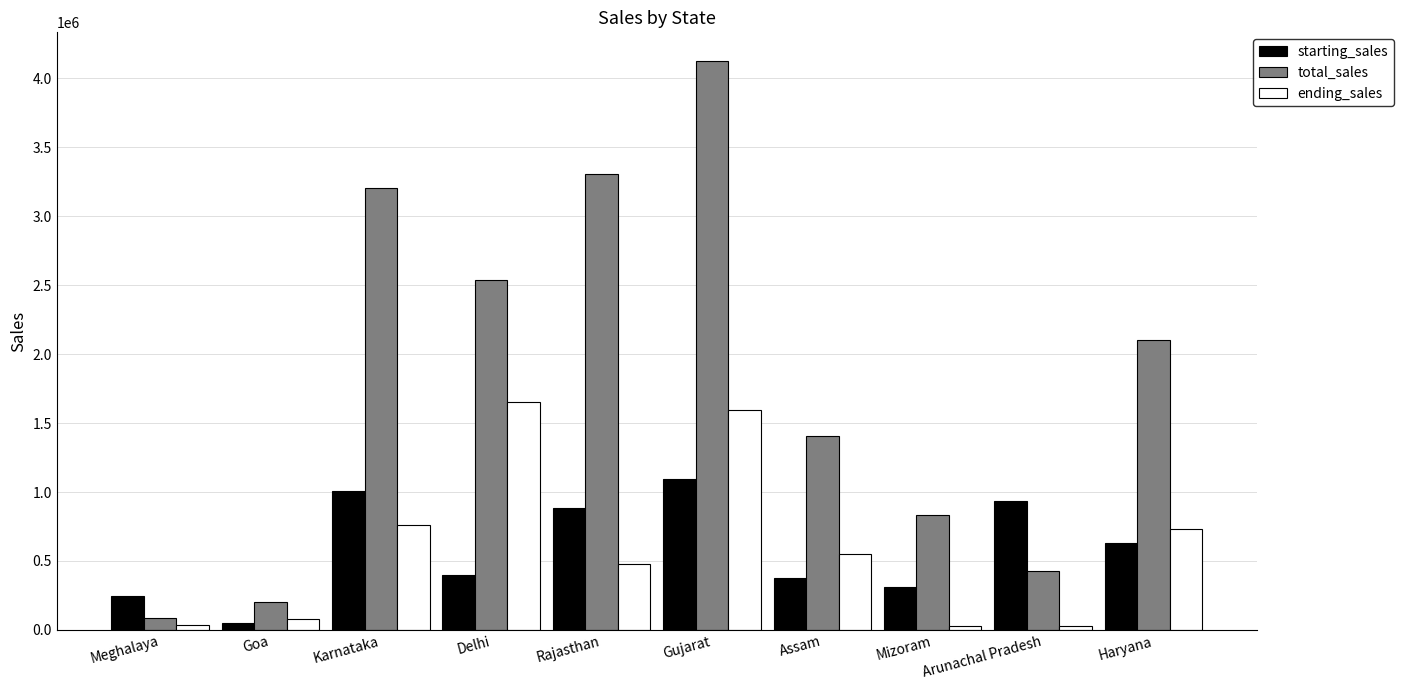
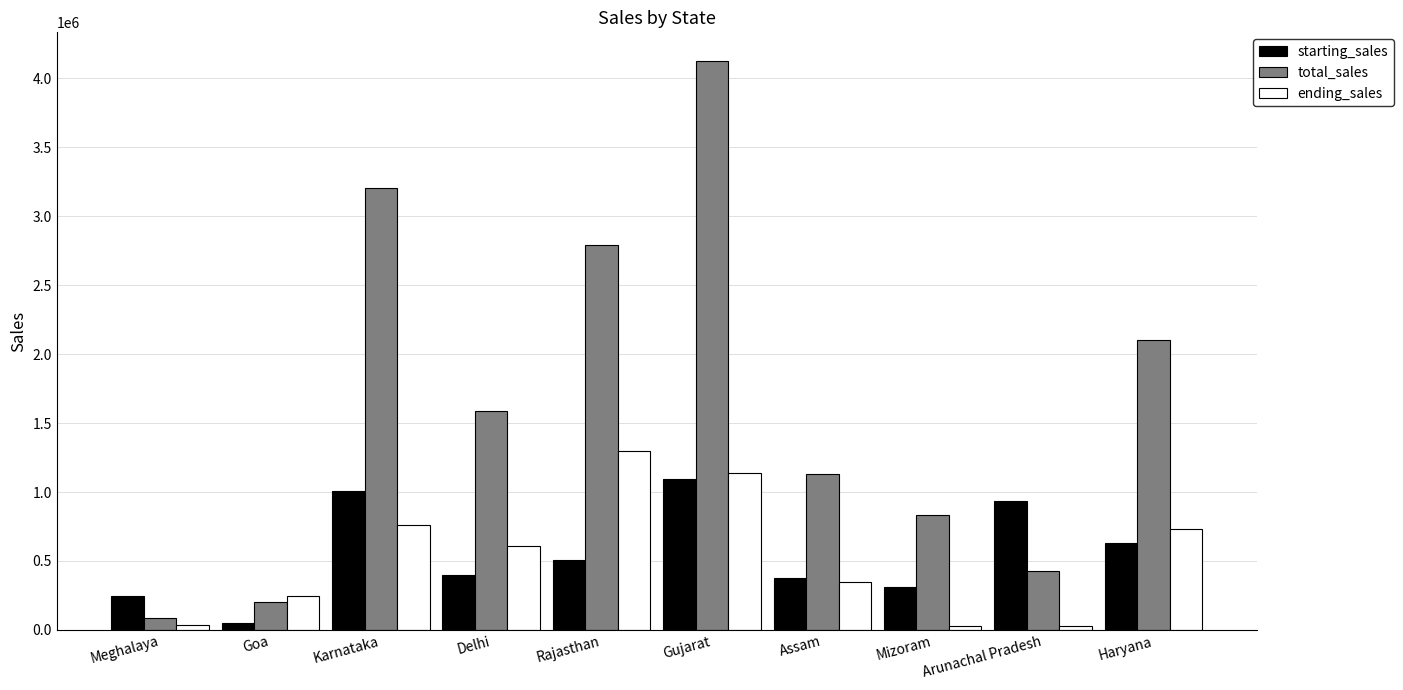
ending_sales, Goa: 80000 -> 240000
total_sales, Delhi: 2540000 -> 1590000
ending_sales, Delhi: 1660000 -> 610000
starting_sales, Rajasthan: 880000 -> 510000
total_sales, Rajasthan: 3310000 -> 2790000
ending_sales, Rajasthan: 480000 -> 1300000
ending_sales, Gujarat: 1590000 -> 1140000
total_sales, Assam: 1400000 -> 1130000
ending_sales, Assam: 550000 -> 340000
